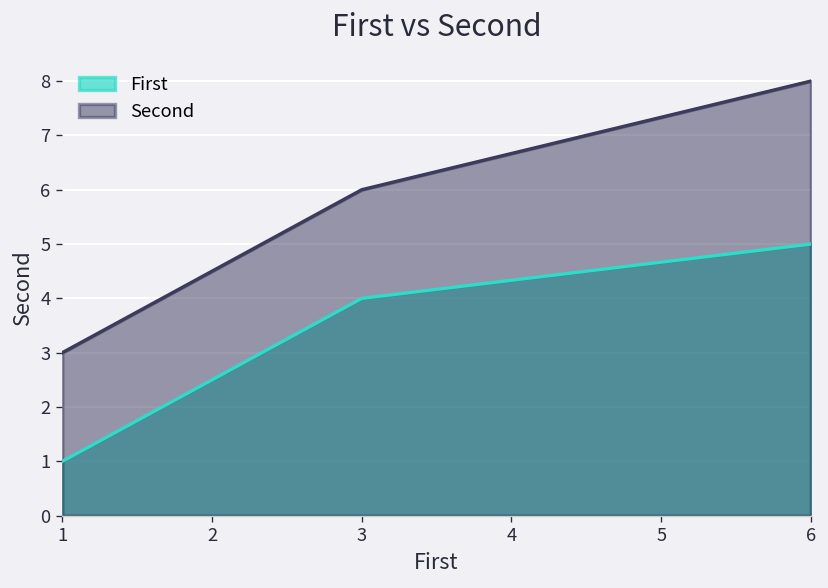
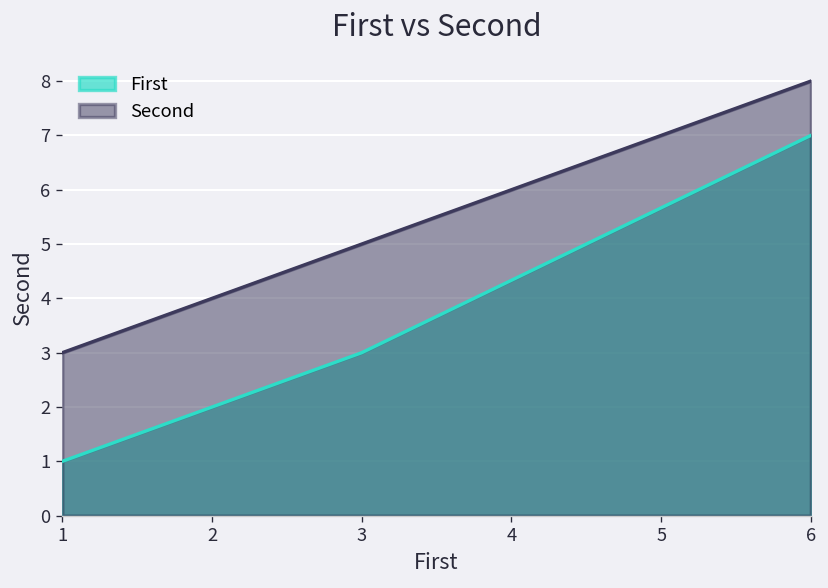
First, 3: 4 -> 3
Second, 3: 6 -> 5
First, 6: 5 -> 7
